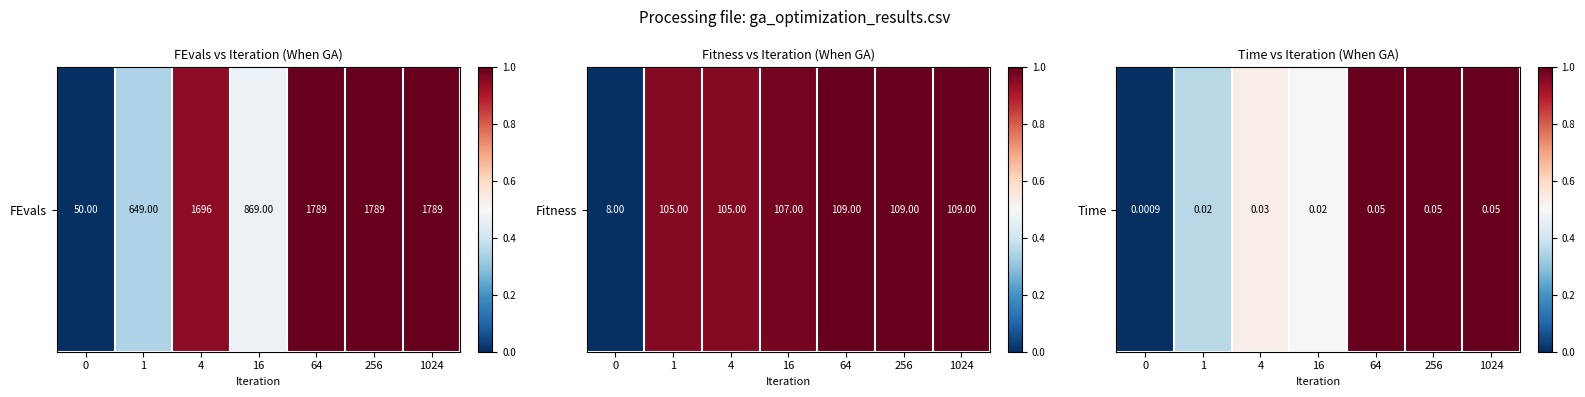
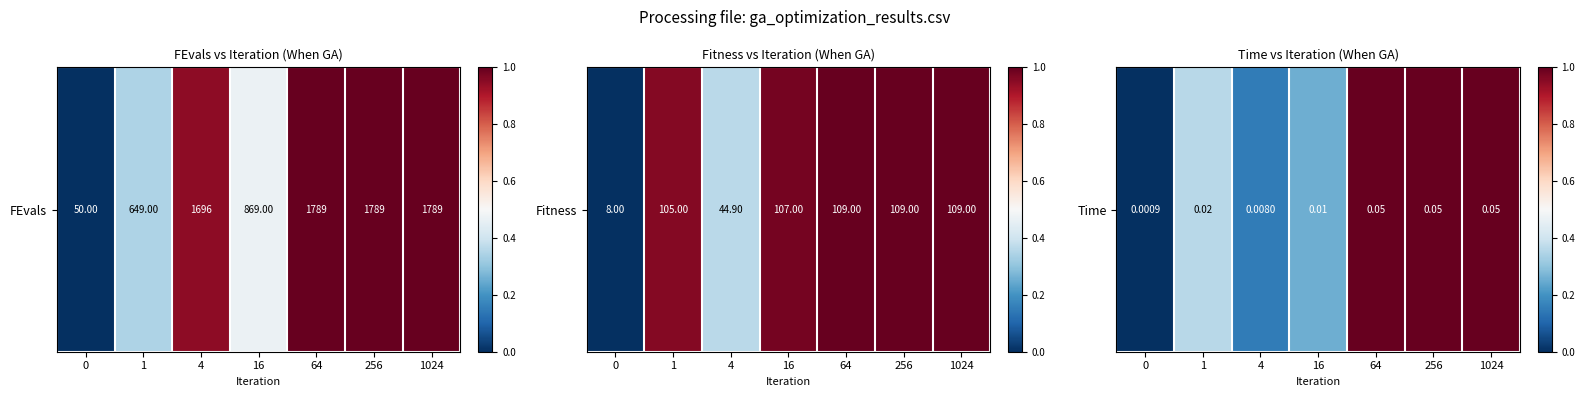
Fitness vs Iteration (When GA), Fitness, 4: 105.00 -> 44.90
Time vs Iteration (When GA), Time, 4: 0.03 -> 0.0080
Time vs Iteration (When GA), Time, 16: 0.02 -> 0.01
